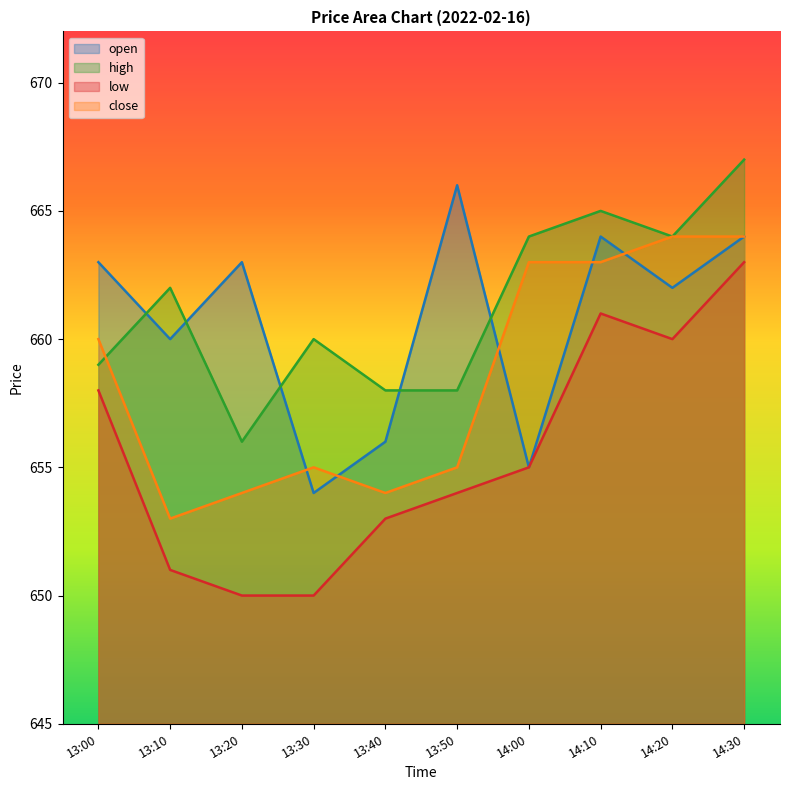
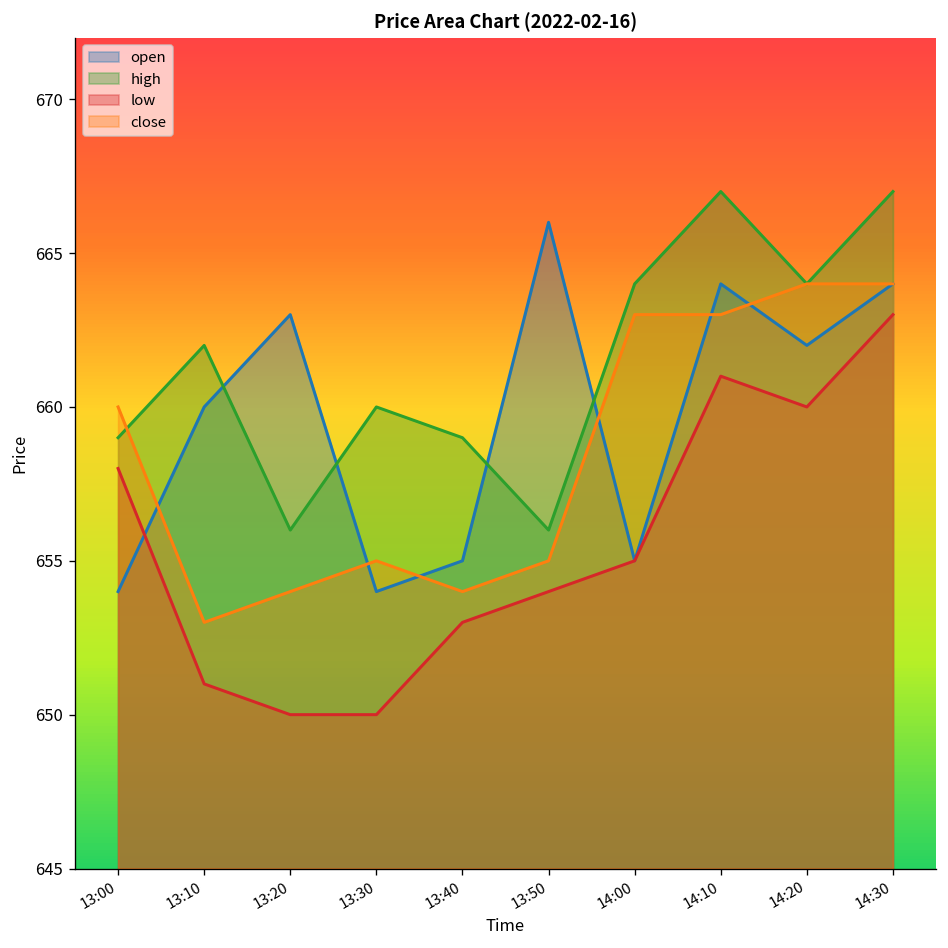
open, 13:00: 663 -> 654
open, 13:40: 656 -> 655
high, 13:40: 658 -> 659
high, 13:50: 658 -> 656
high, 14:10: 665 -> 667
